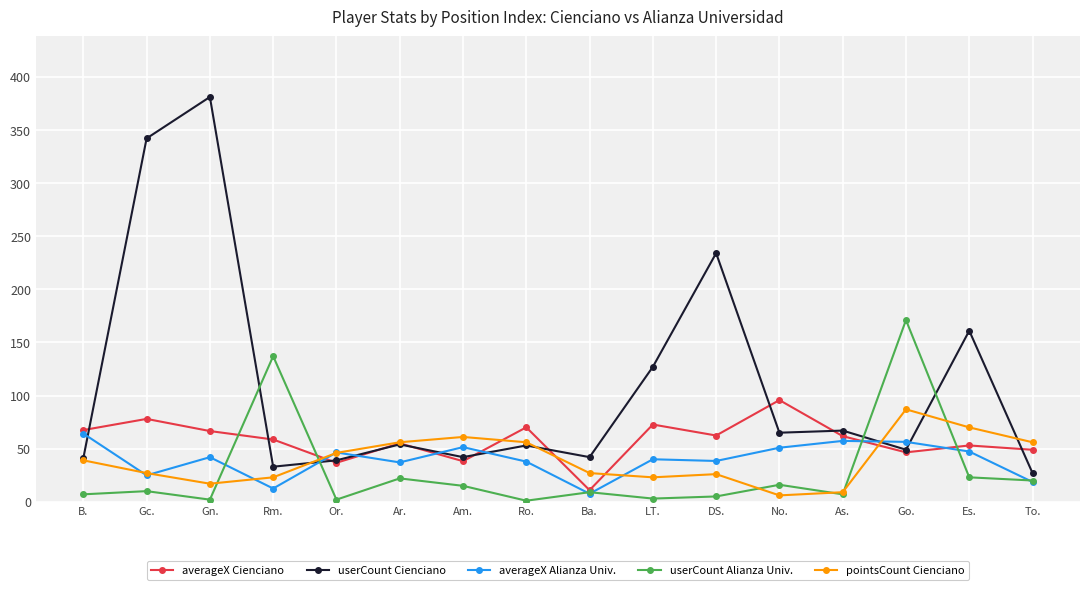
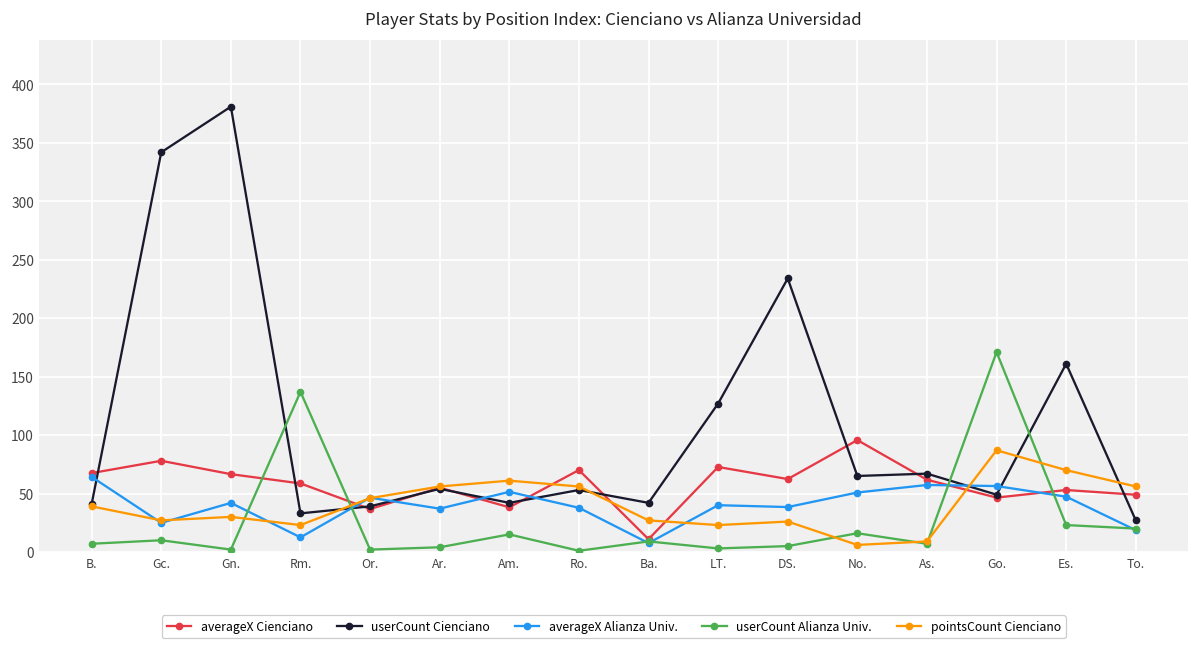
pointsCount Cienciano, Gn.: 17 -> 30
userCount Alianza Univ., Ar.: 22 -> 4
